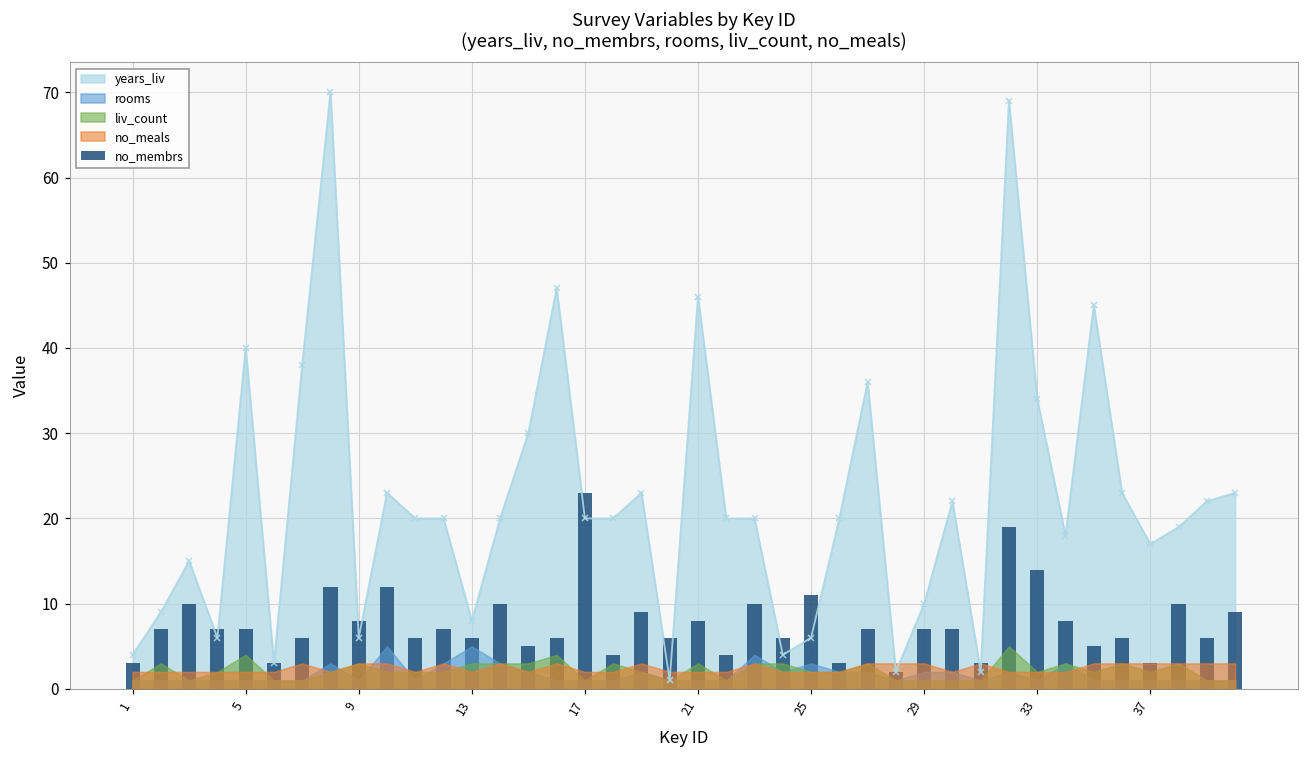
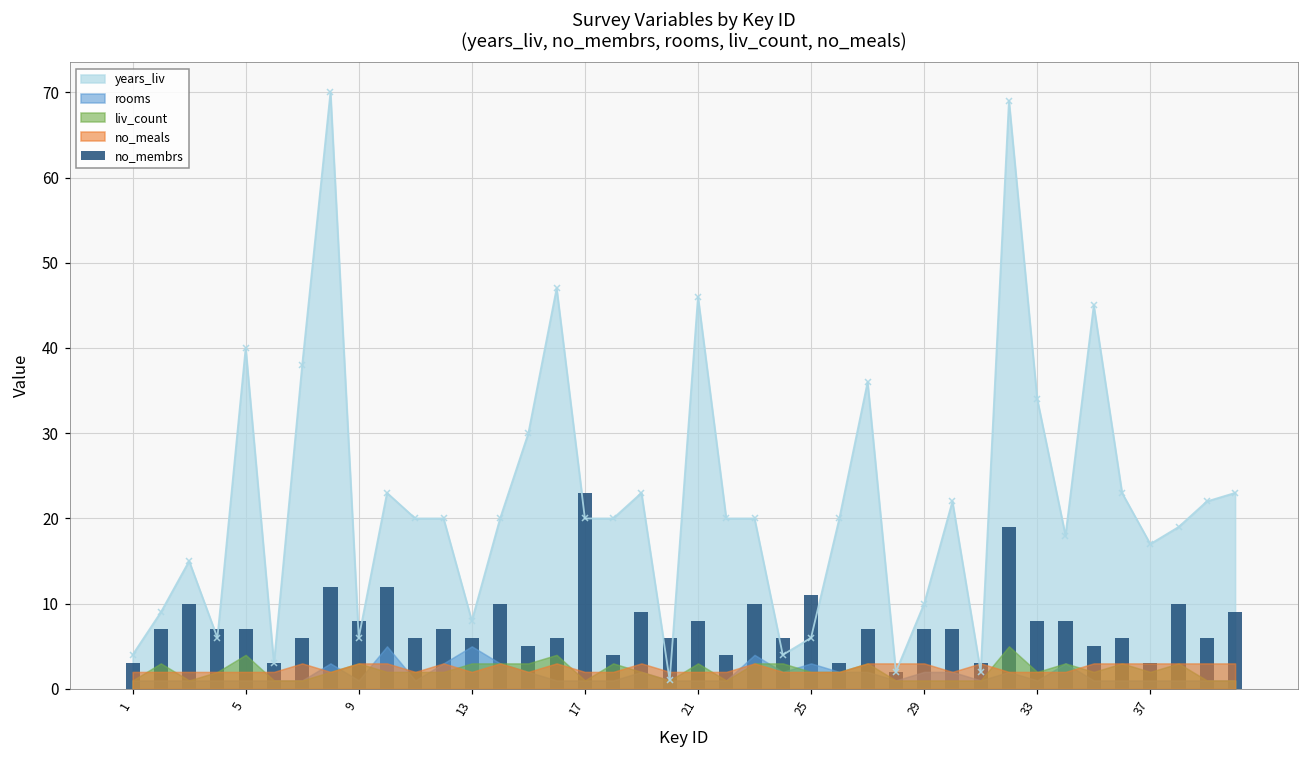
no_membrs, 33: 14 -> 8
